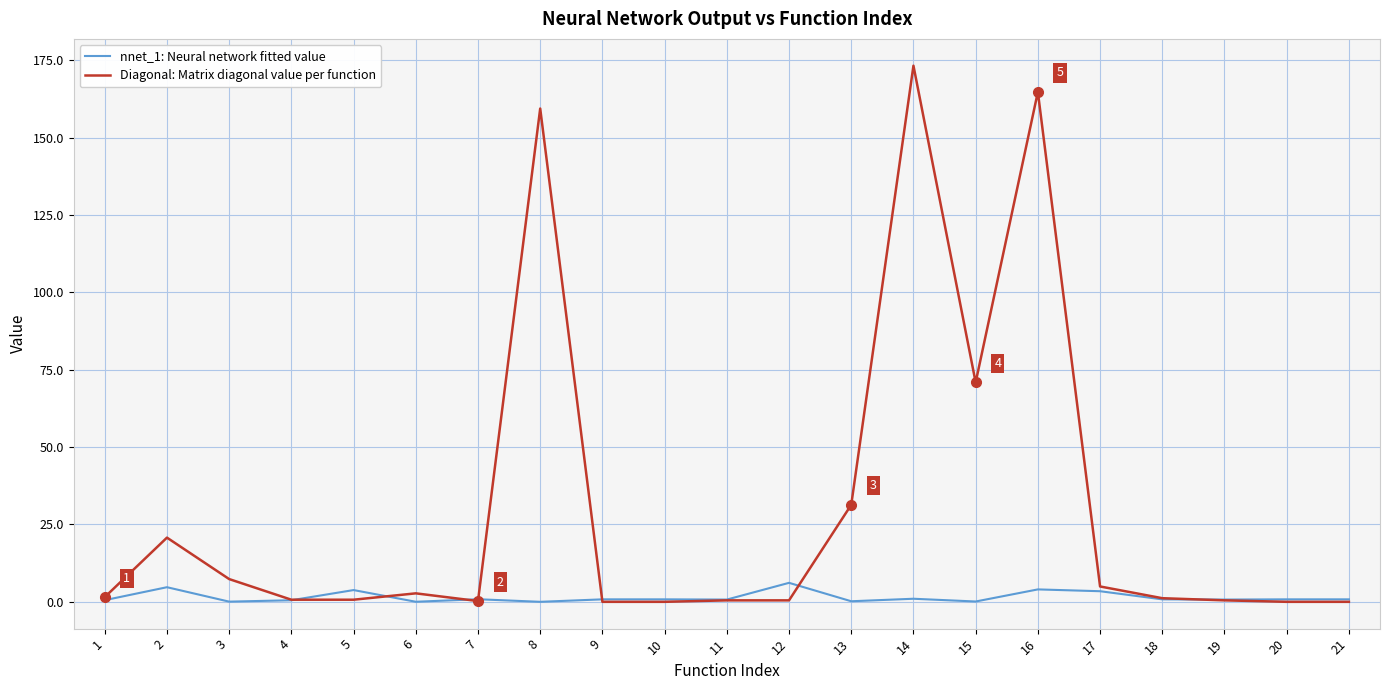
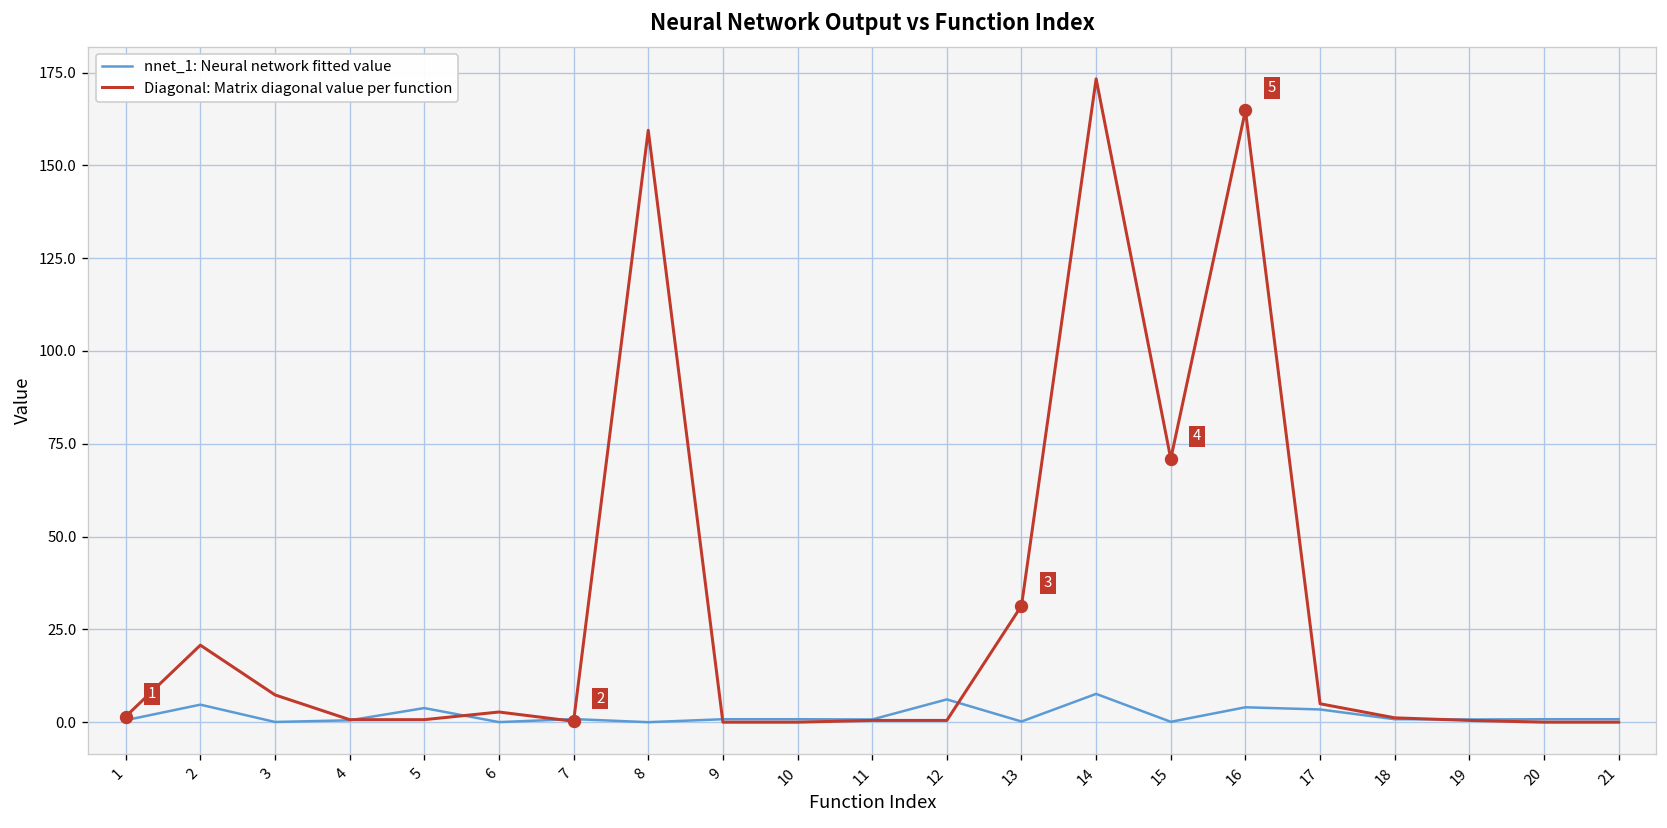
nnet_1: Neural network fitted value, 14: 1 -> 8
